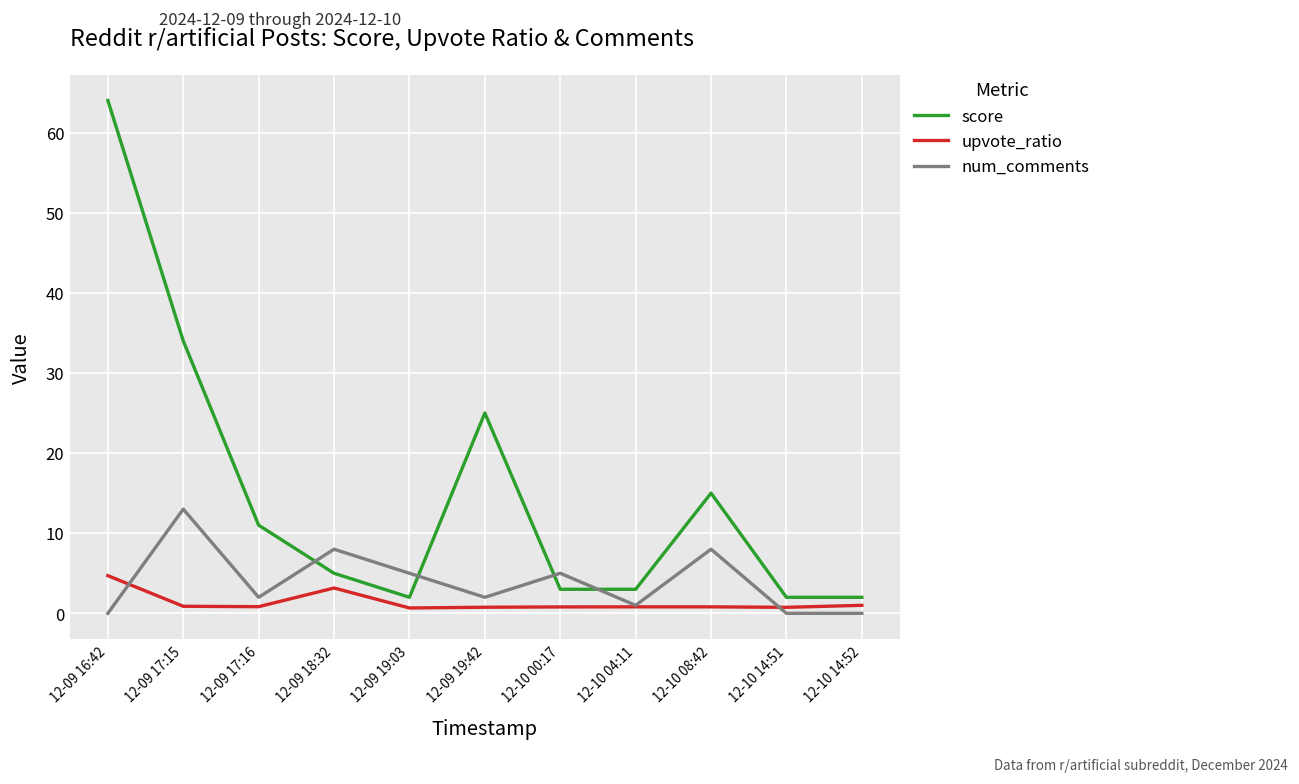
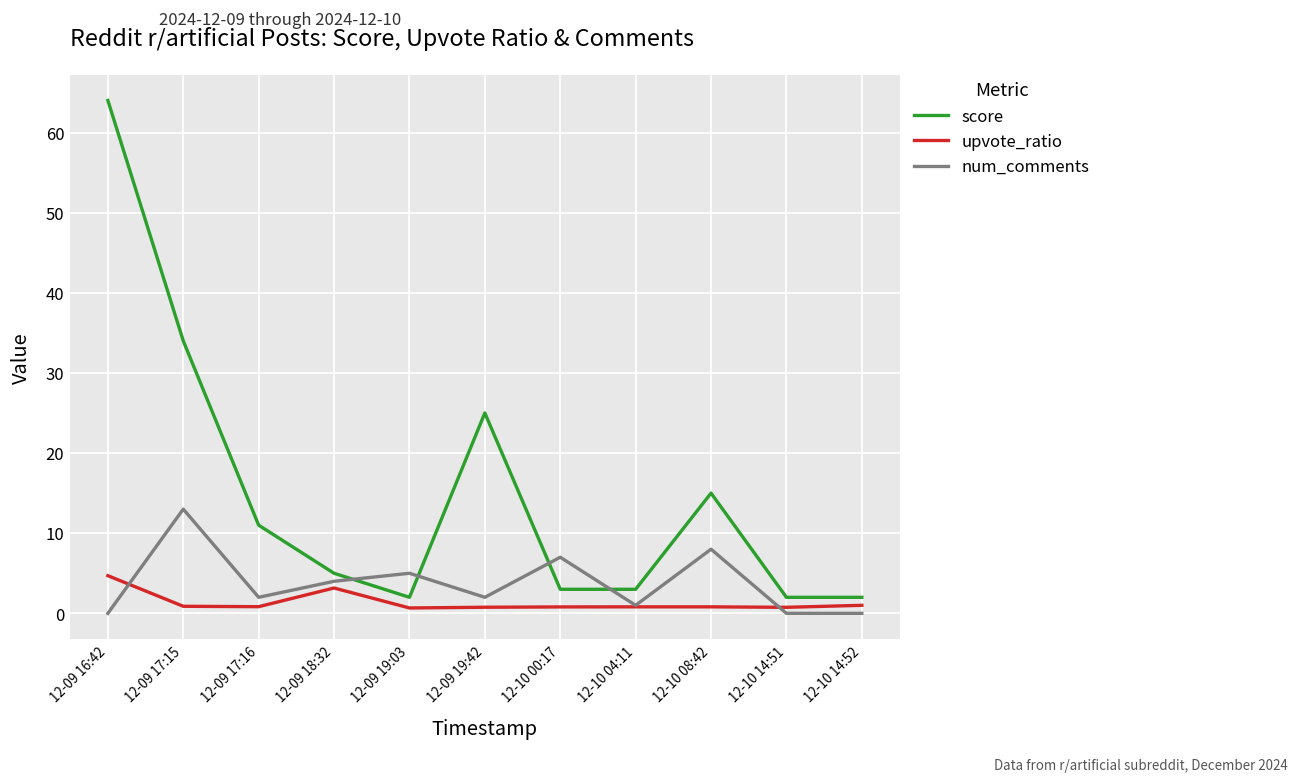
num_comments, 12-09 18:32: 8 -> 4
num_comments, 12-10 00:17: 5 -> 7
